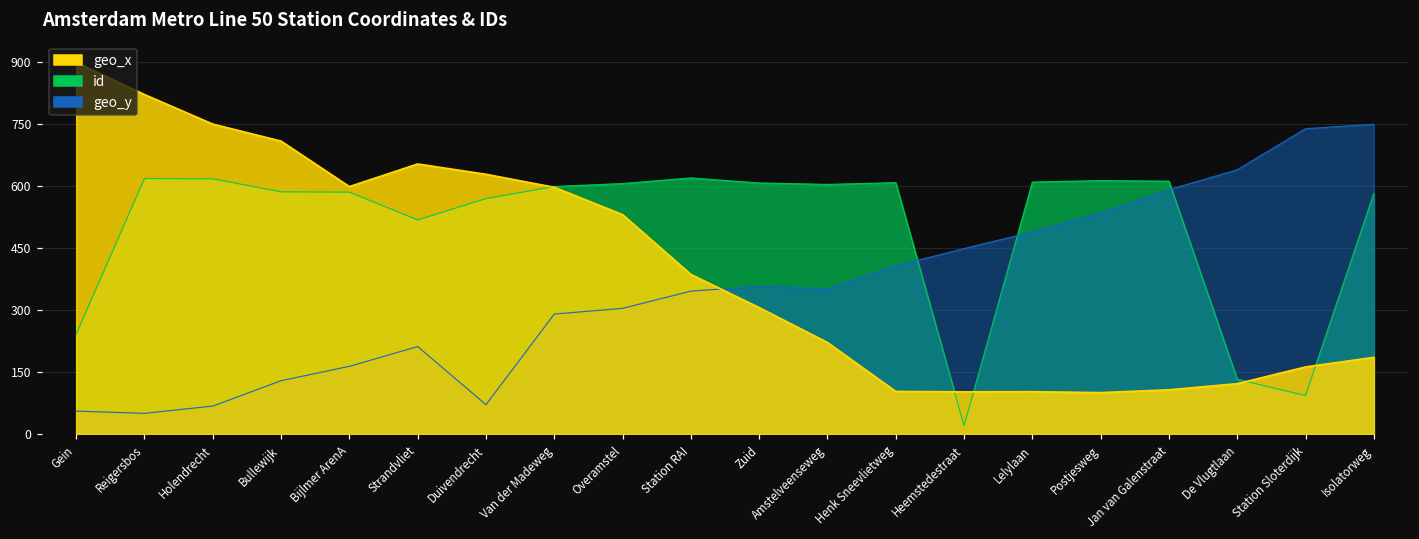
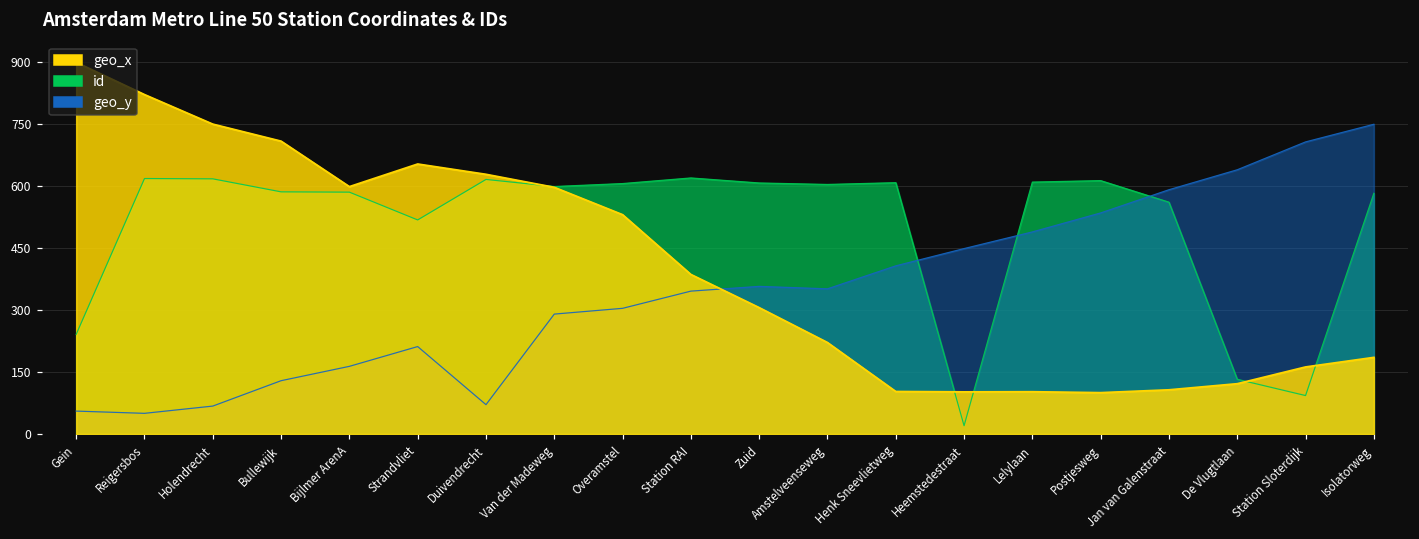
id, Duivendrecht: 570 -> 620
id, Jan van Galenstraat: 610 -> 560
geo_y, Station Sloterdijk: 740 -> 710
